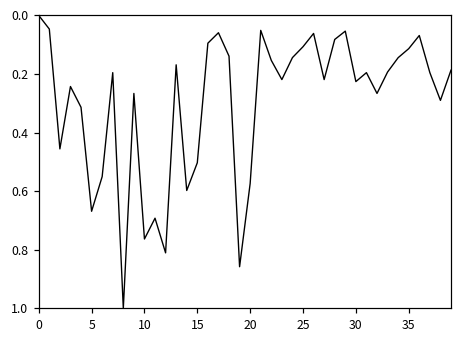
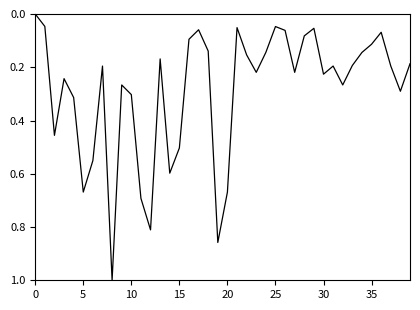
10: 0.76 -> 0.30
20: 0.57 -> 0.67
25: 0.11 -> 0.05
